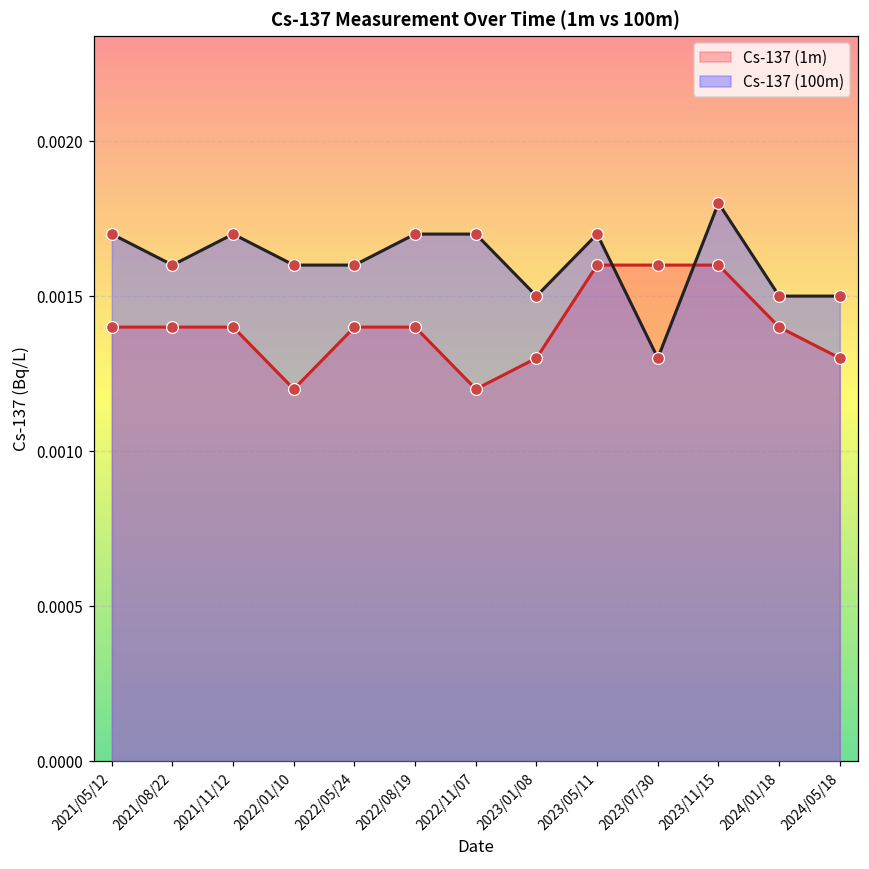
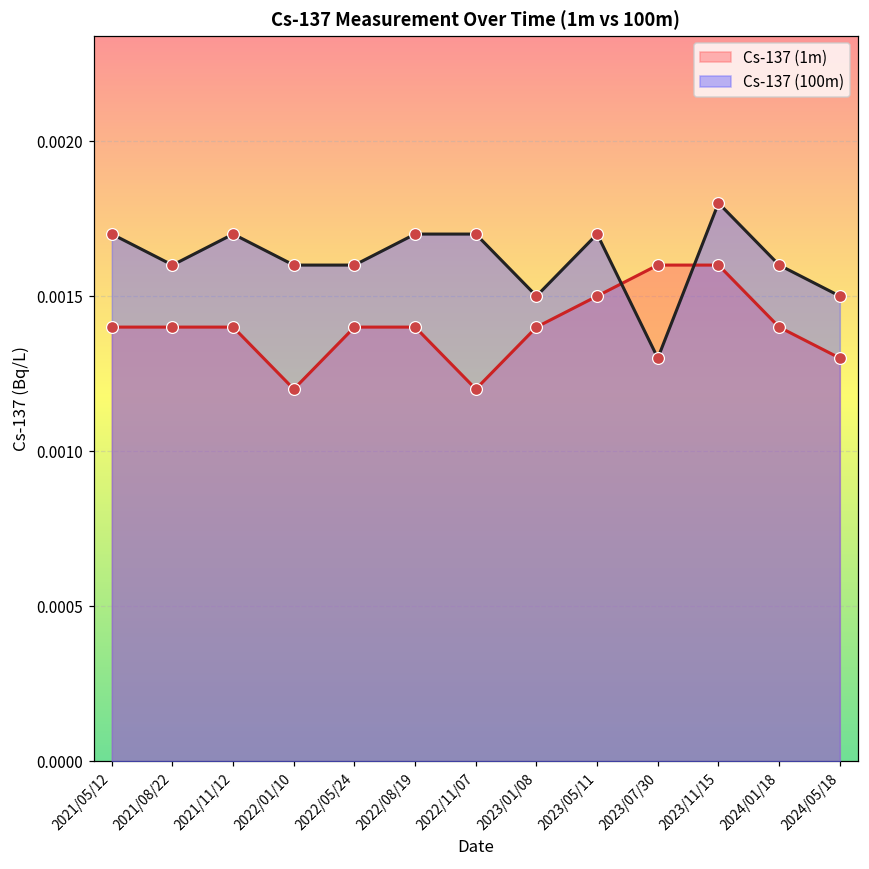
Cs-137 (1m), 2023/01/08: 0.0013 -> 0.0014
Cs-137 (1m), 2023/05/11: 0.0016 -> 0.0015
Cs-137 (100m), 2024/01/18: 0.0015 -> 0.0016
